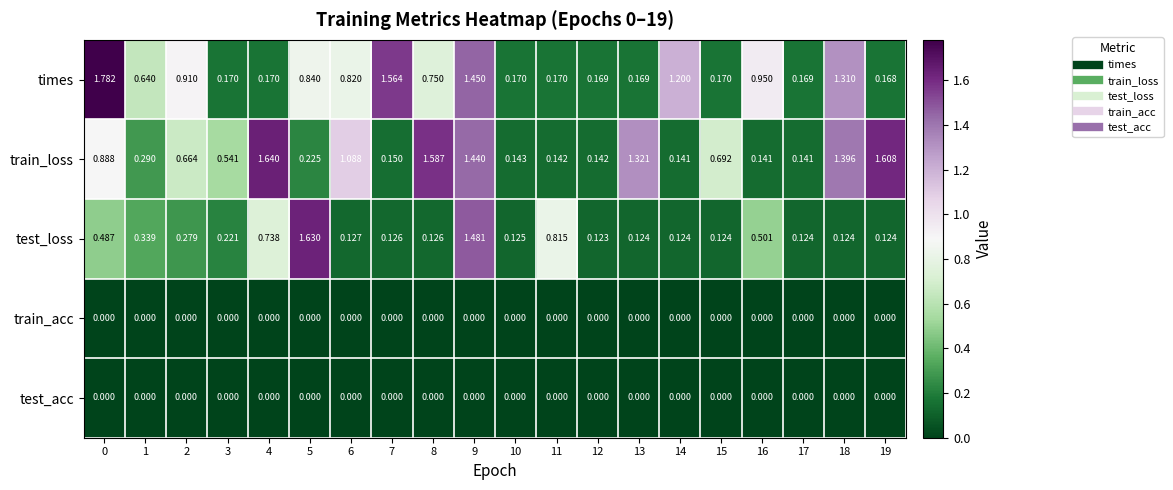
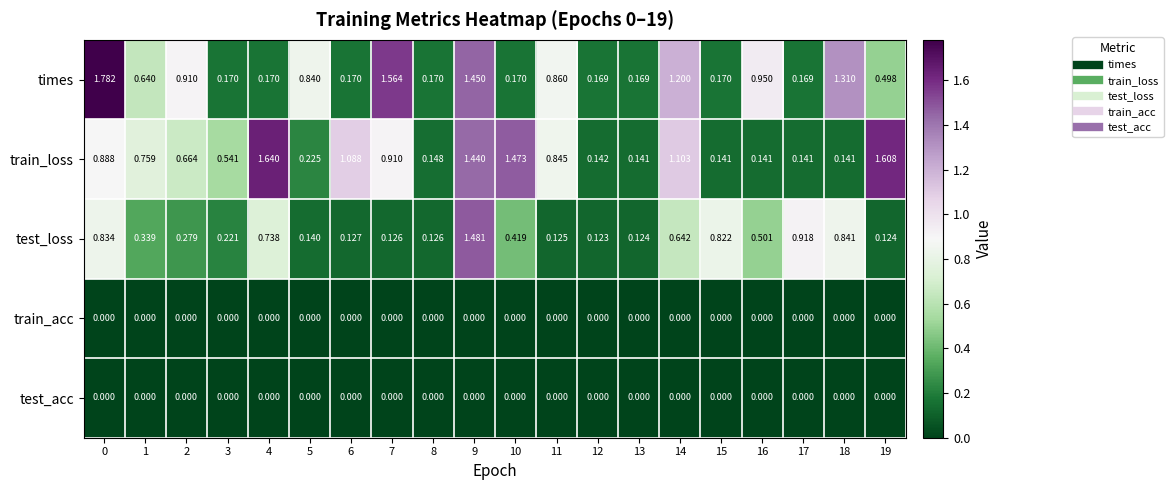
times, 6: 0.820 -> 0.170
times, 8: 0.750 -> 0.170
times, 11: 0.170 -> 0.860
times, 19: 0.168 -> 0.498
train_loss, 1: 0.290 -> 0.759
train_loss, 7: 0.150 -> 0.910
train_loss, 8: 1.587 -> 0.148
train_loss, 10: 0.143 -> 1.473
train_loss, 11: 0.142 -> 0.845
train_loss, 13: 1.321 -> 0.141
train_loss, 14: 0.141 -> 1.103
train_loss, 15: 0.692 -> 0.141
train_loss, 18: 1.396 -> 0.141
test_loss, 0: 0.487 -> 0.834
test_loss, 5: 1.630 -> 0.140
test_loss, 10: 0.125 -> 0.419
test_loss, 11: 0.815 -> 0.125
test_loss, 14: 0.124 -> 0.642
test_loss, 15: 0.124 -> 0.822
test_loss, 17: 0.124 -> 0.918
test_loss, 18: 0.124 -> 0.841
